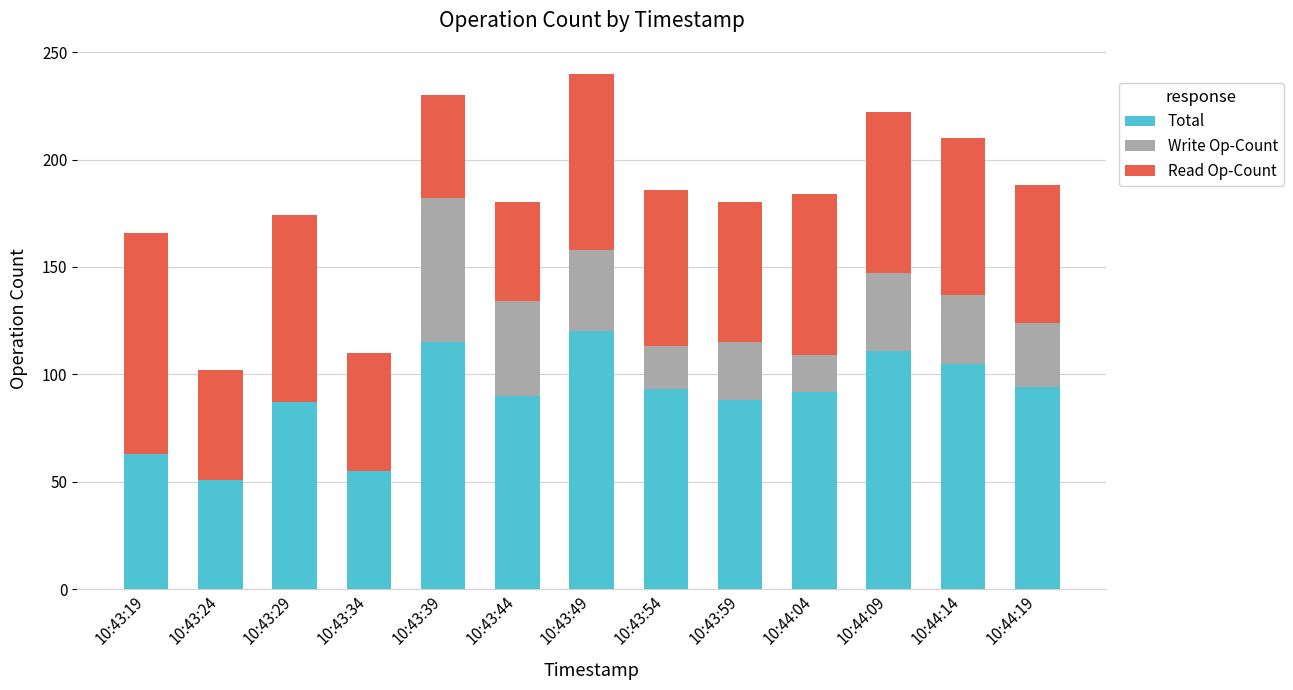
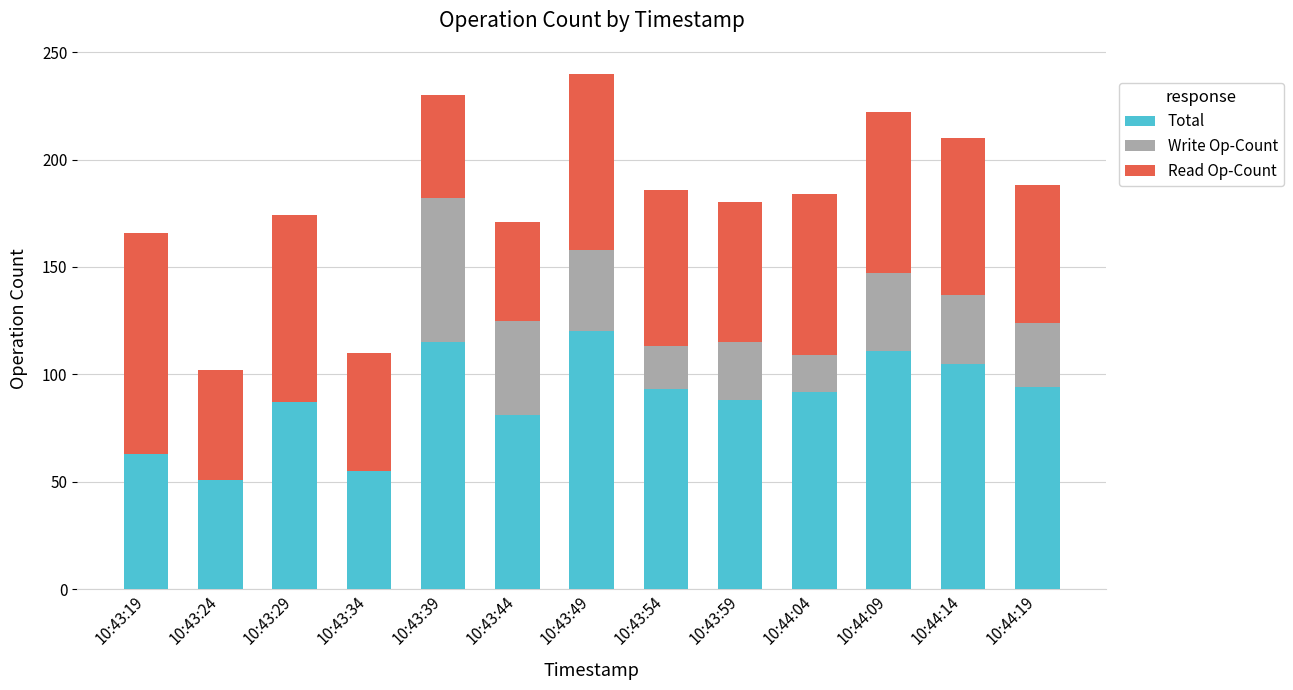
Total, 10:43:44: 90 -> 81
